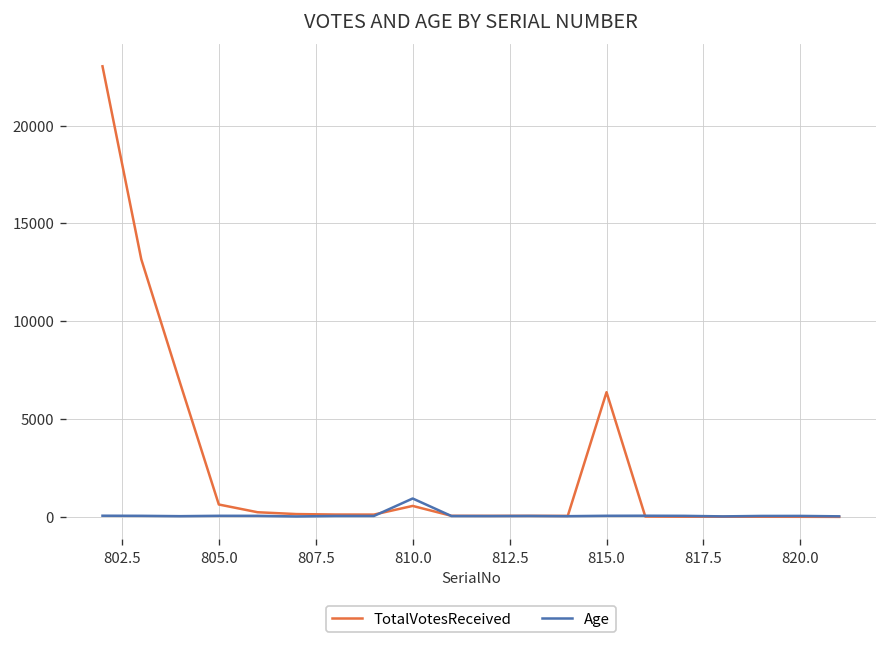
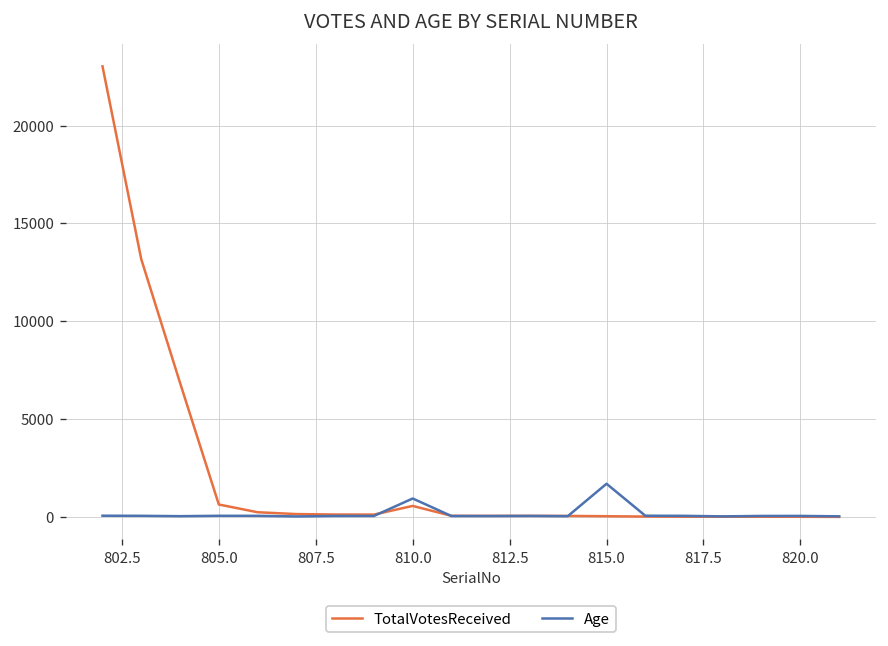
TotalVotesReceived, 815.0: 6400 -> 0
Age, 815.0: 100 -> 1700
